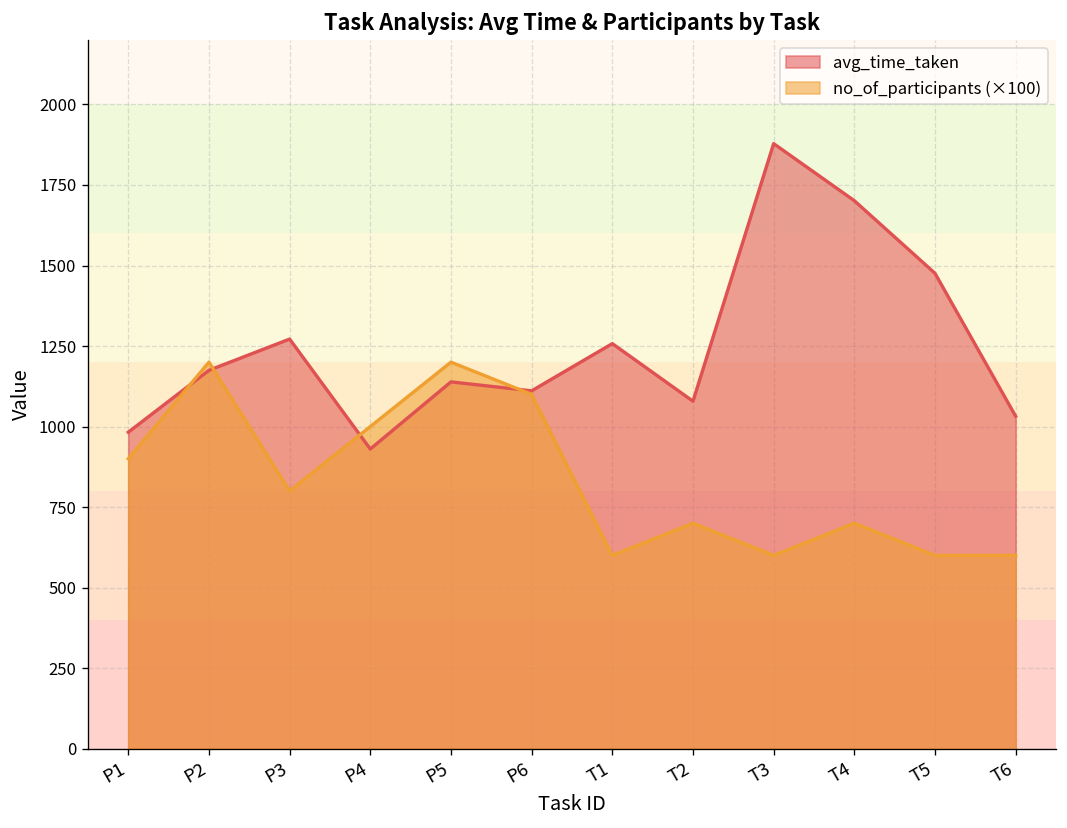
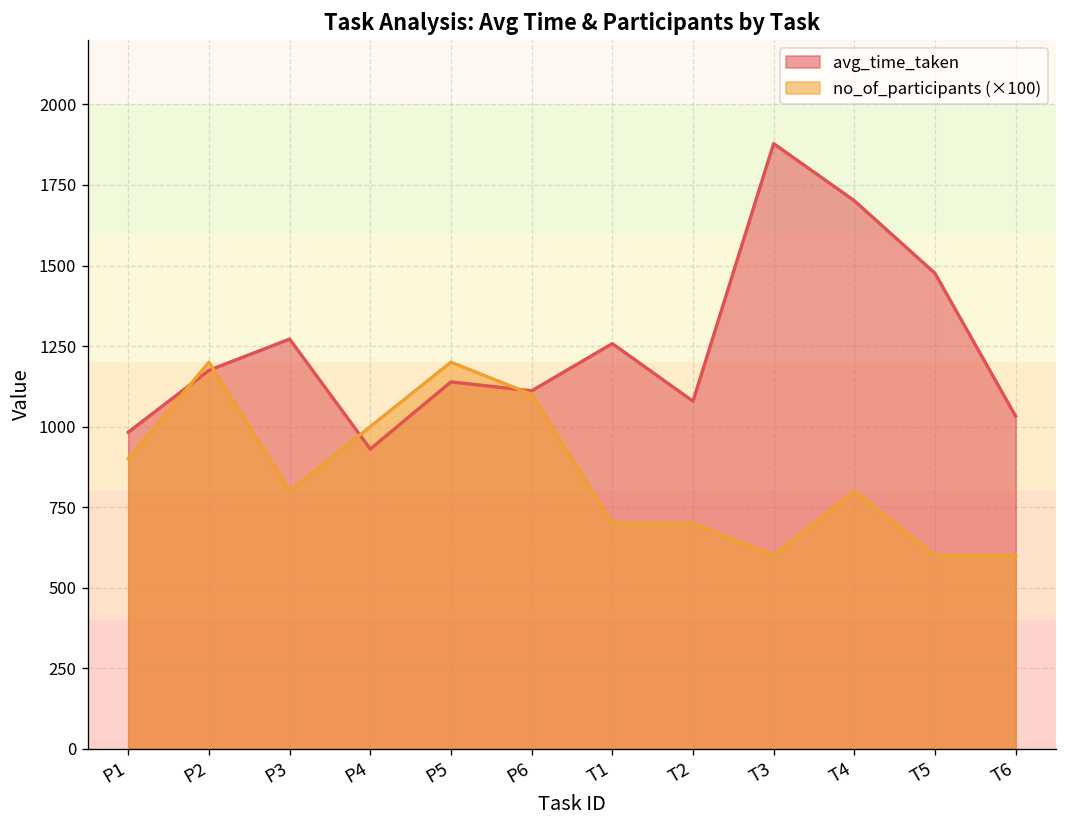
no_of_participants (×100), T1: 600 -> 700
no_of_participants (×100), T4: 700 -> 800
